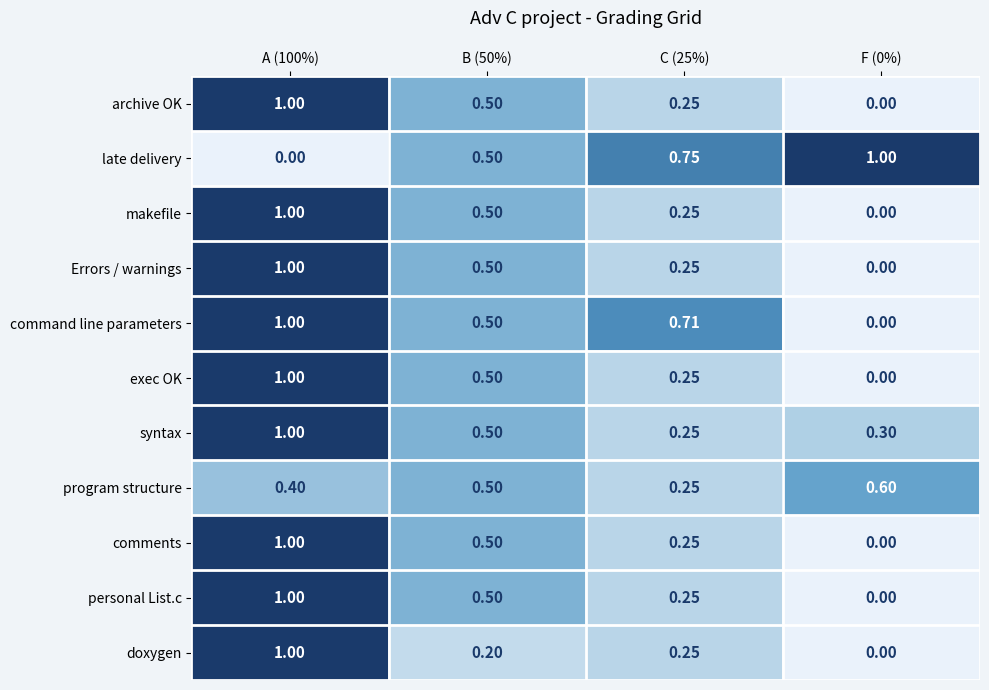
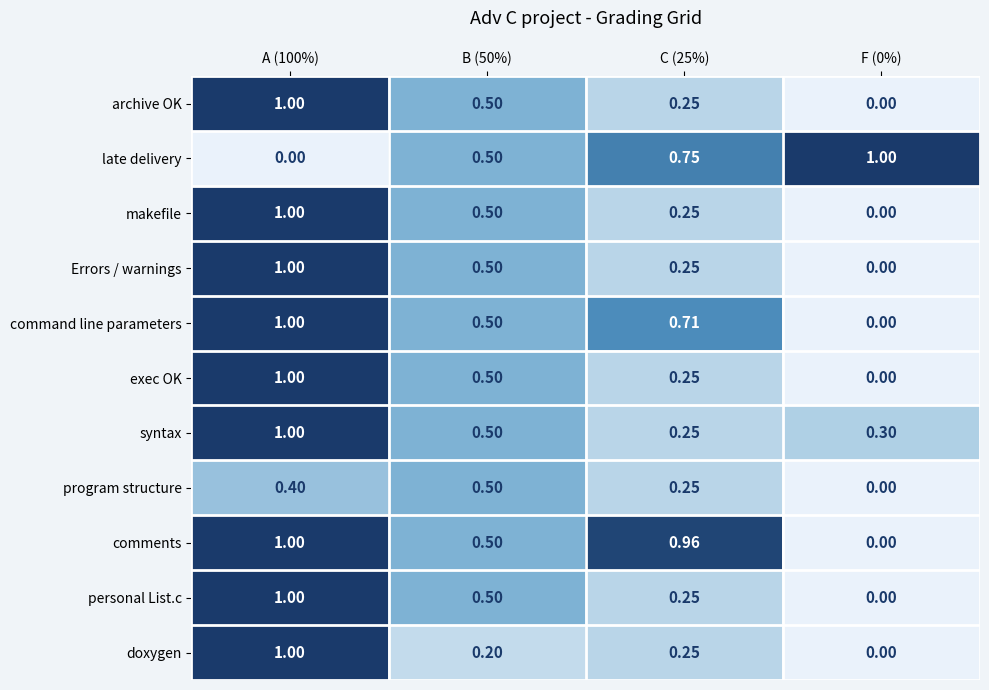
program structure, F (0%): 0.60 -> 0.00
comments, C (25%): 0.25 -> 0.96
